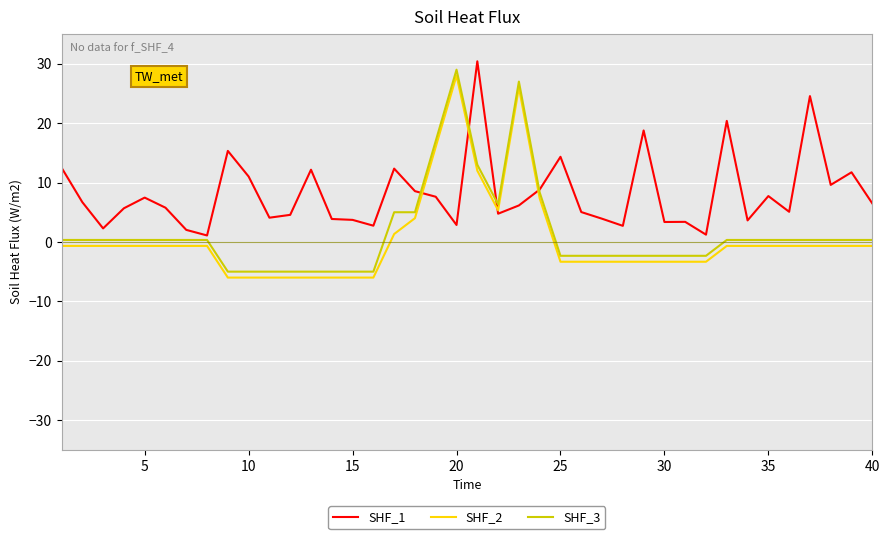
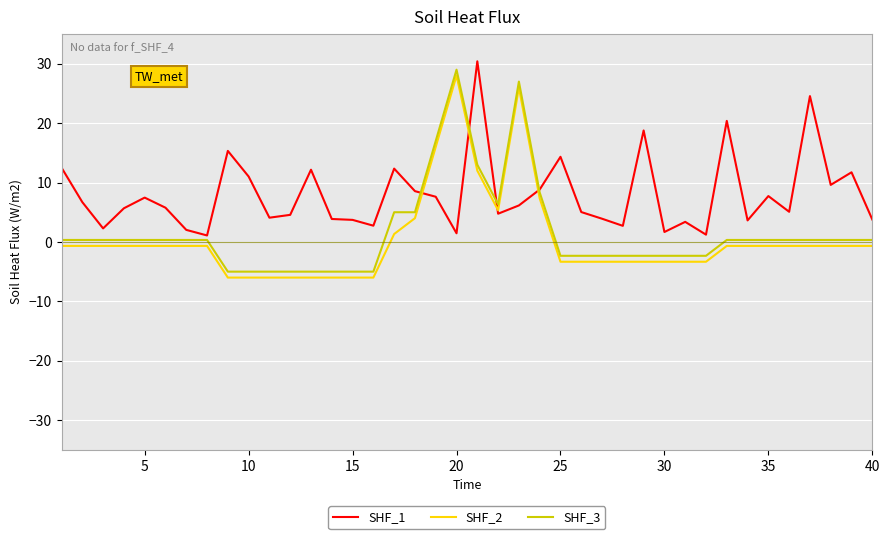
SHF_1, 20: 3 -> 1
SHF_1, 30: 3 -> 2
SHF_1, 40: 6 -> 4
